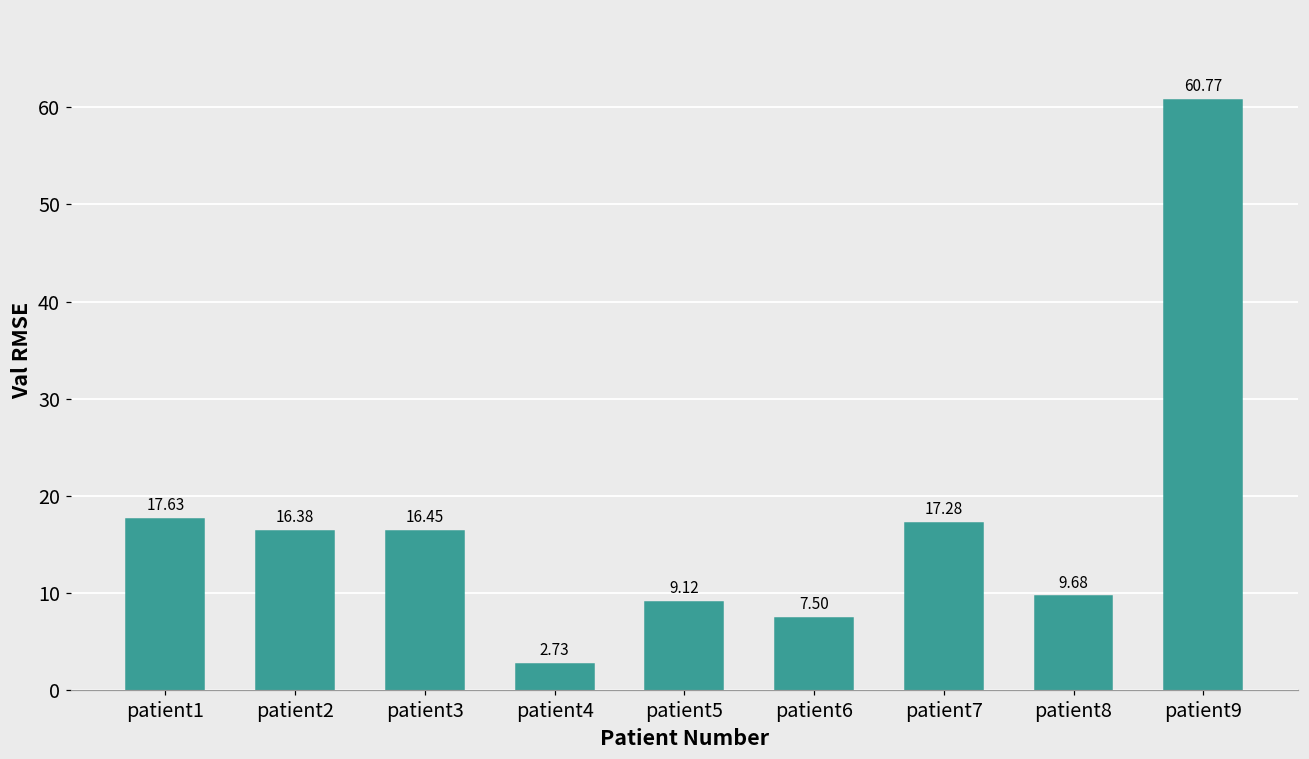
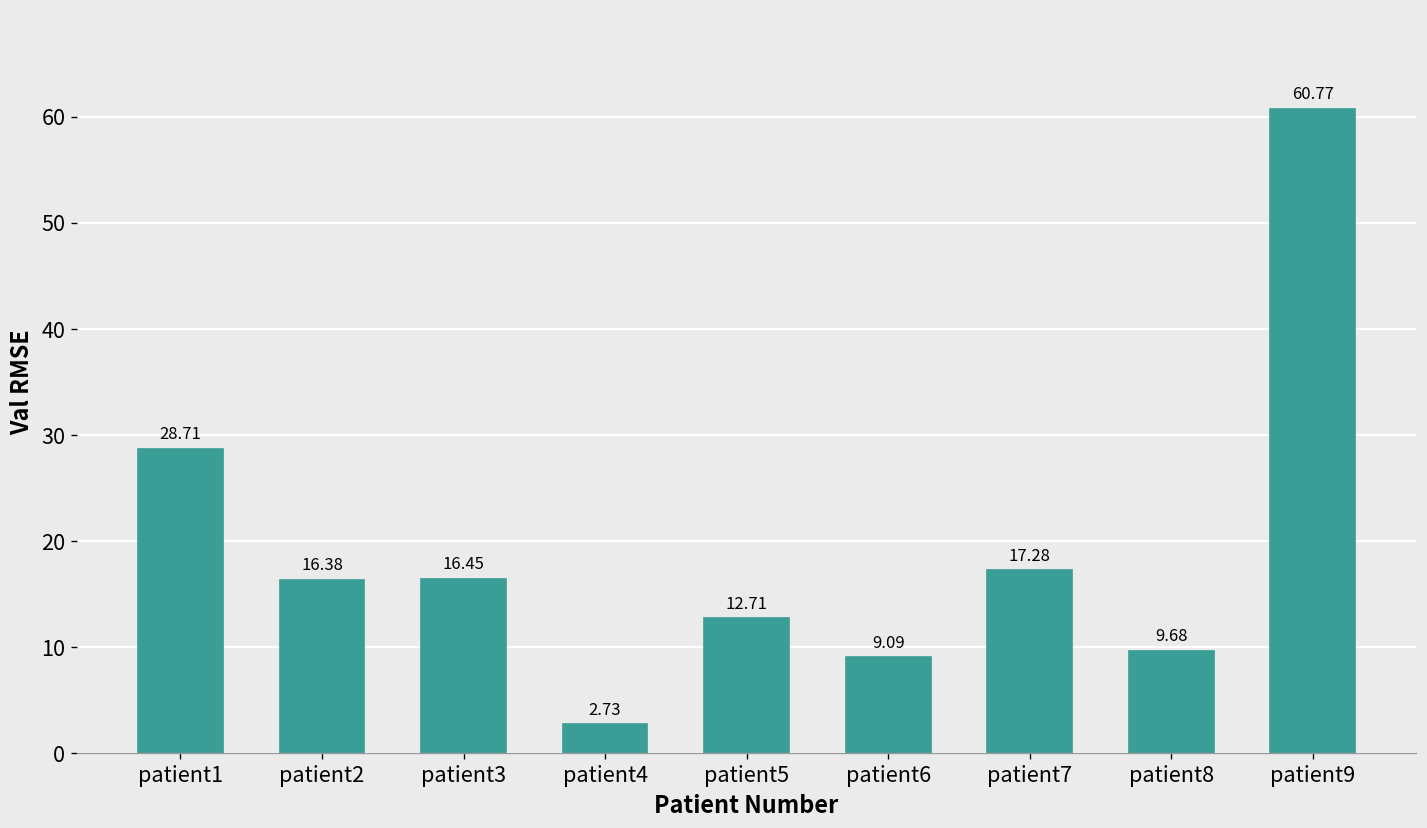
patient1: 17.63 -> 28.71
patient5: 9.12 -> 12.71
patient6: 7.50 -> 9.09
